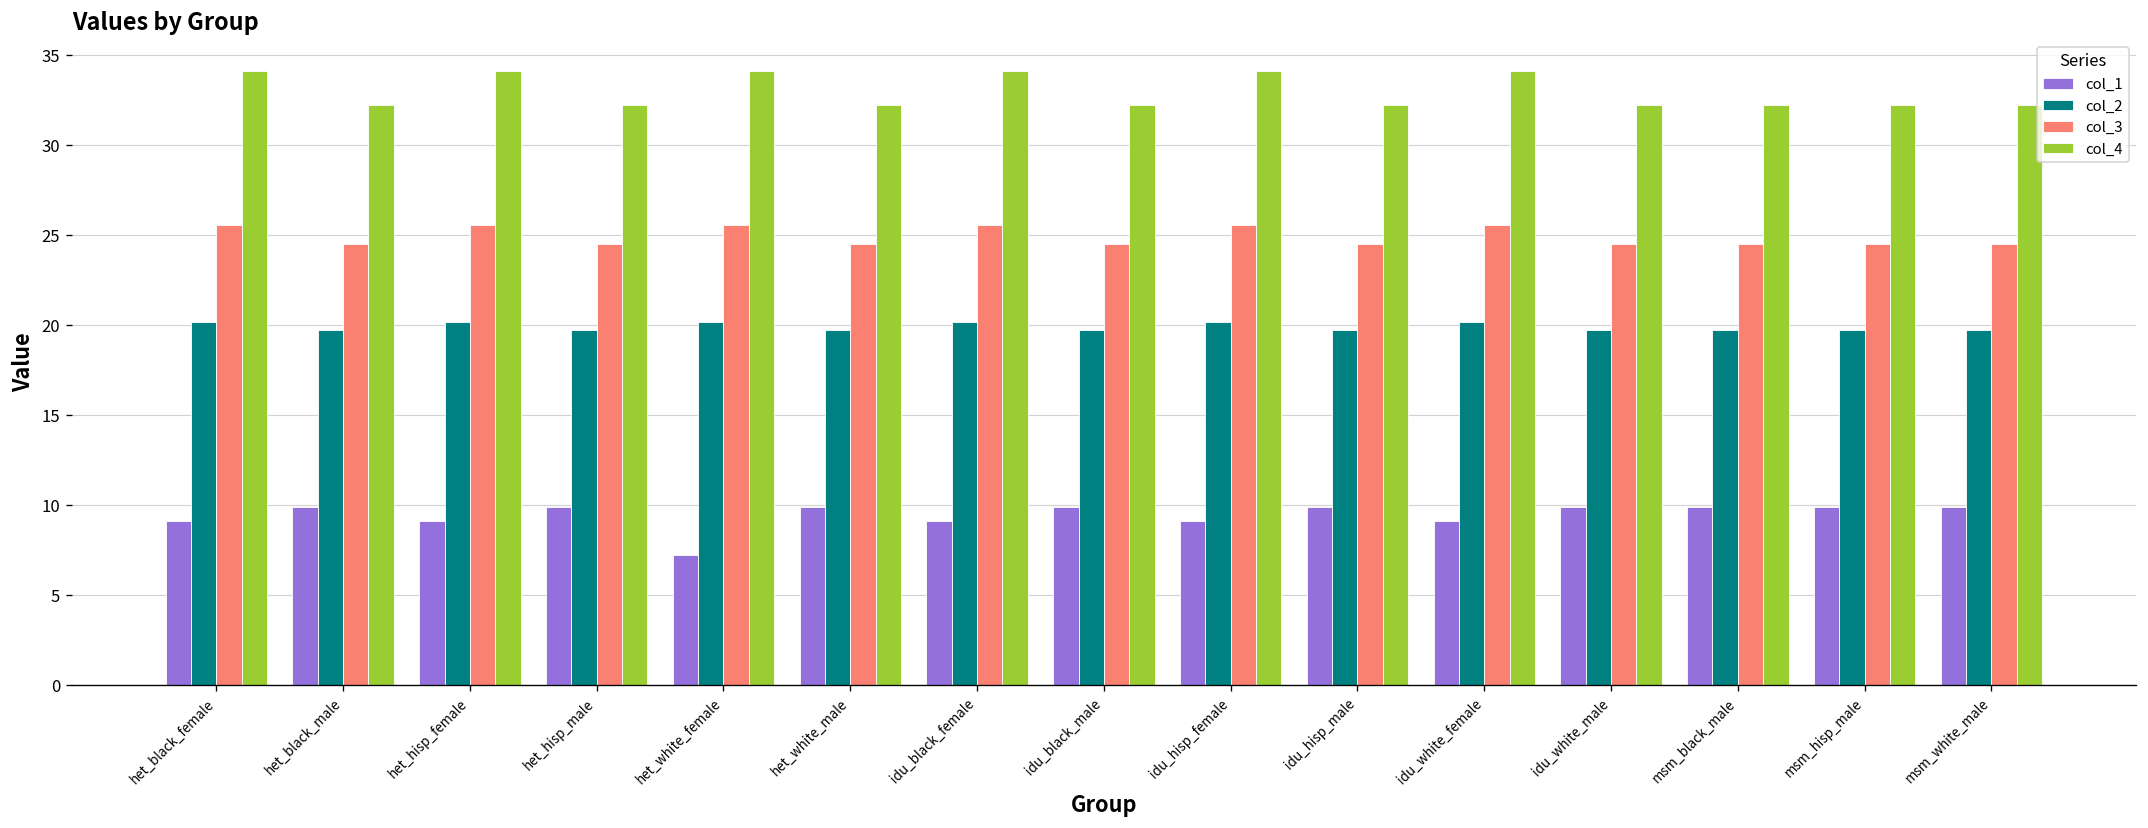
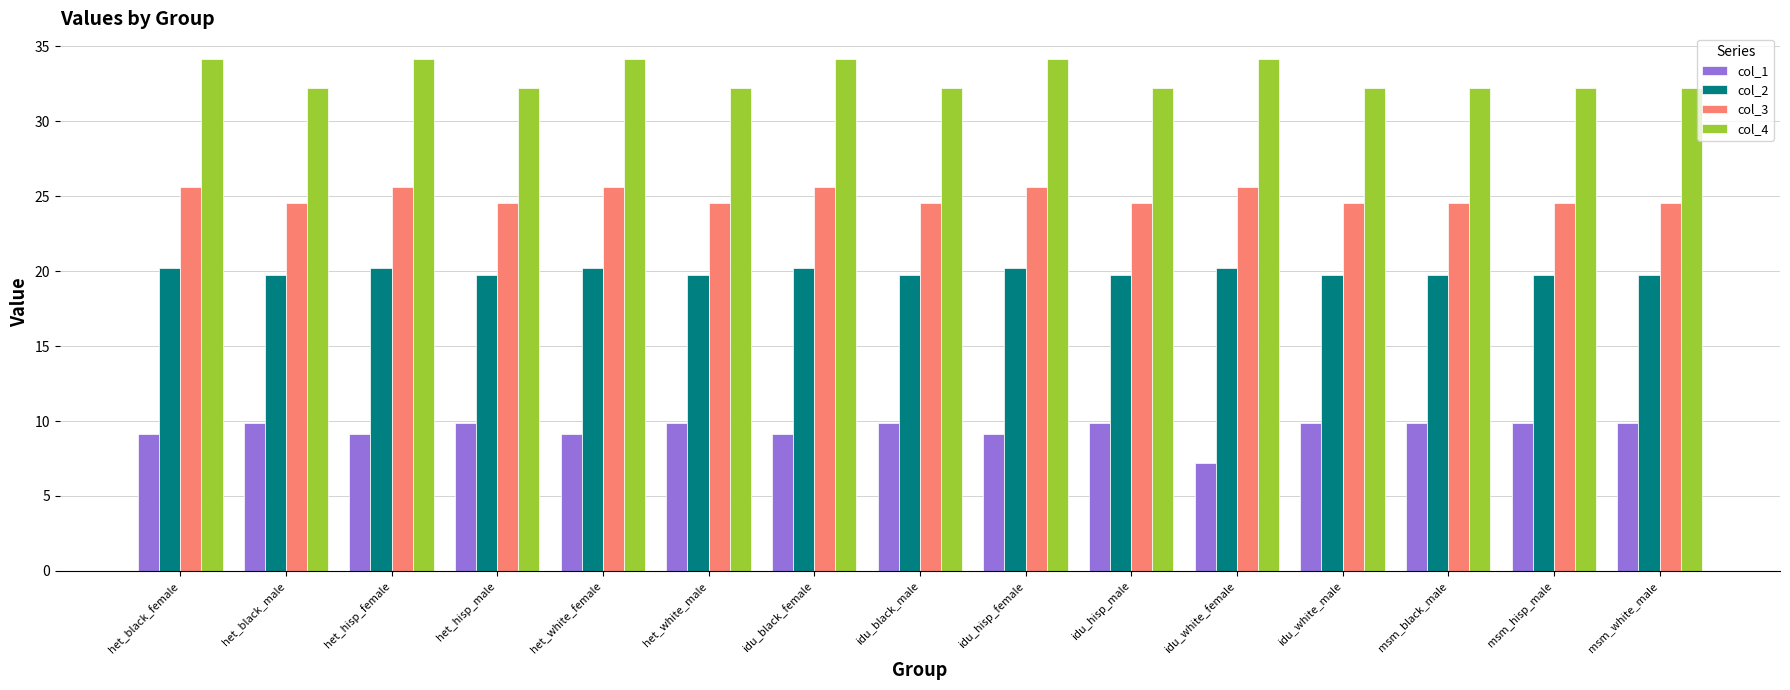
col_1, het_white_female: 7.2 -> 9.1
col_1, idu_white_female: 9.1 -> 7.2
